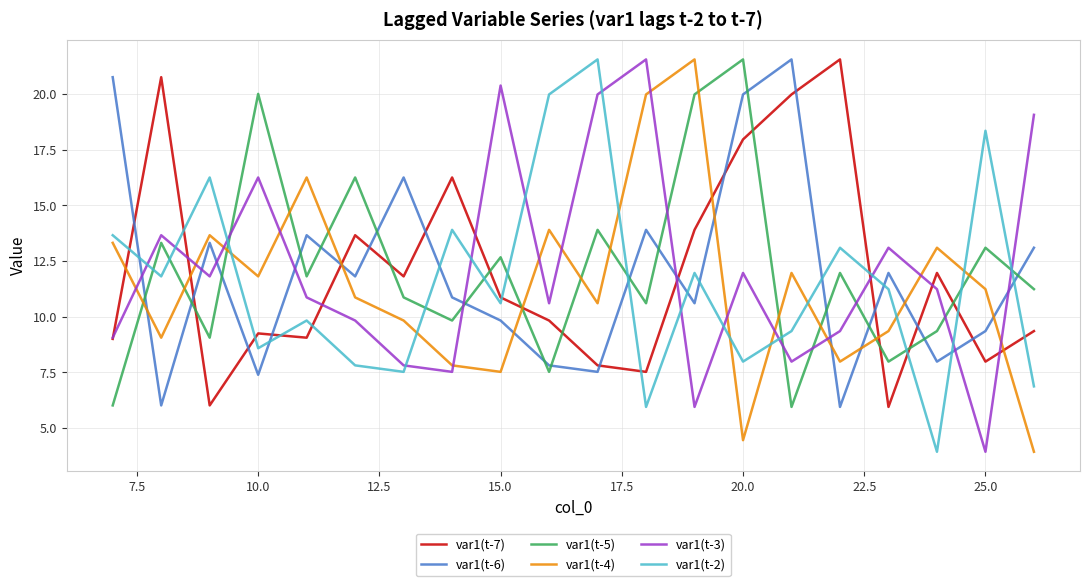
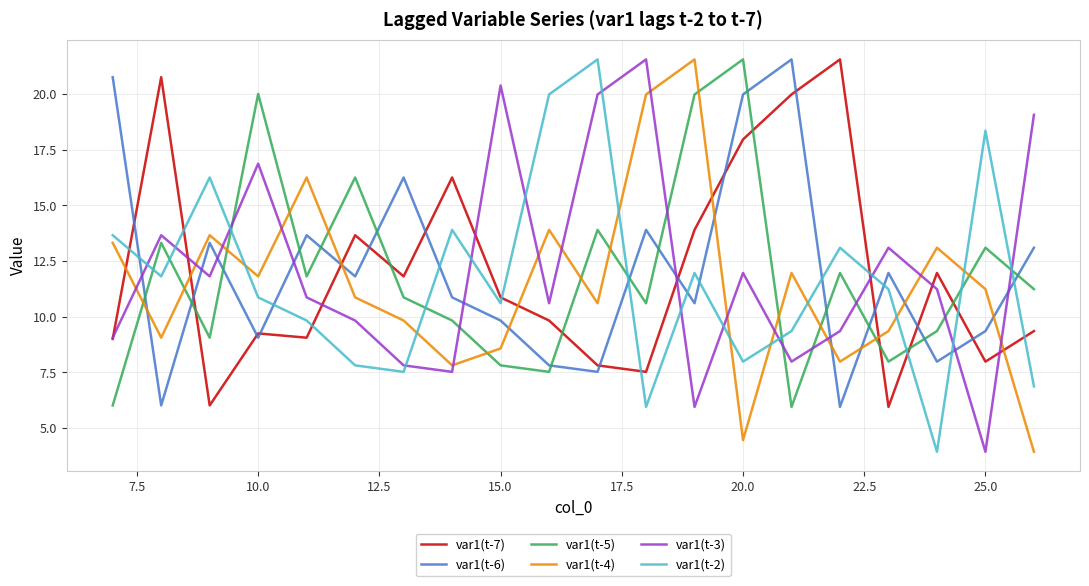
var1(t-6), 10.0: 7.4 -> 9.1
var1(t-3), 10.0: 16.3 -> 16.9
var1(t-2), 10.0: 8.6 -> 10.9
var1(t-5), 15.0: 12.7 -> 7.8
var1(t-4), 15.0: 7.5 -> 8.6
